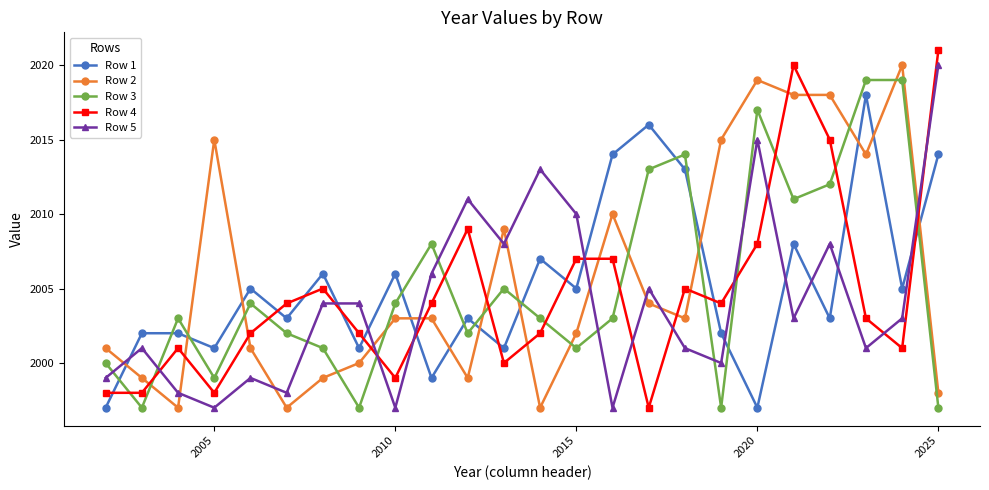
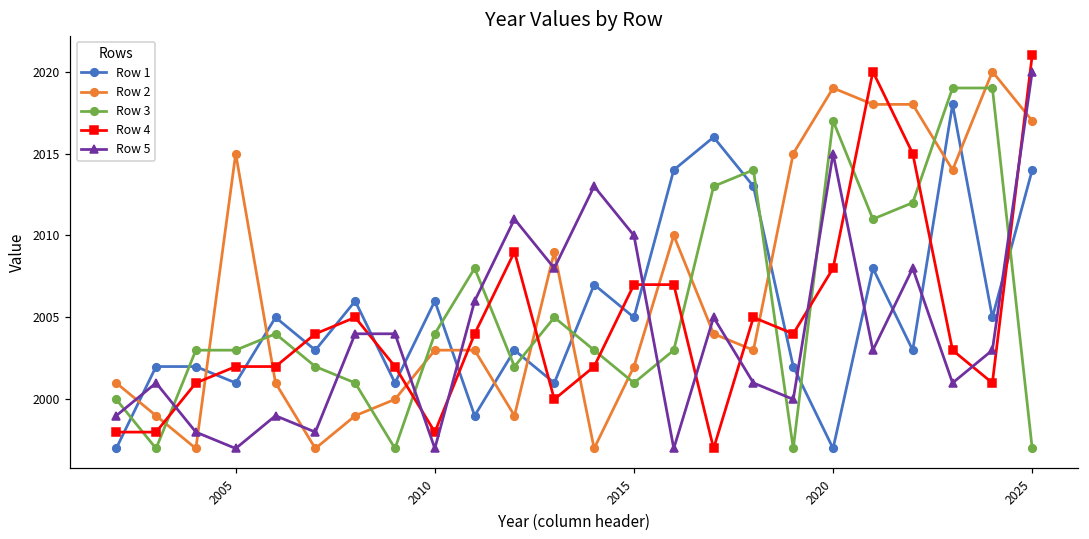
Row 3, 2005: 1999 -> 2003
Row 4, 2005: 1998 -> 2002
Row 4, 2010: 1999 -> 1998
Row 2, 2025: 1998 -> 2017
